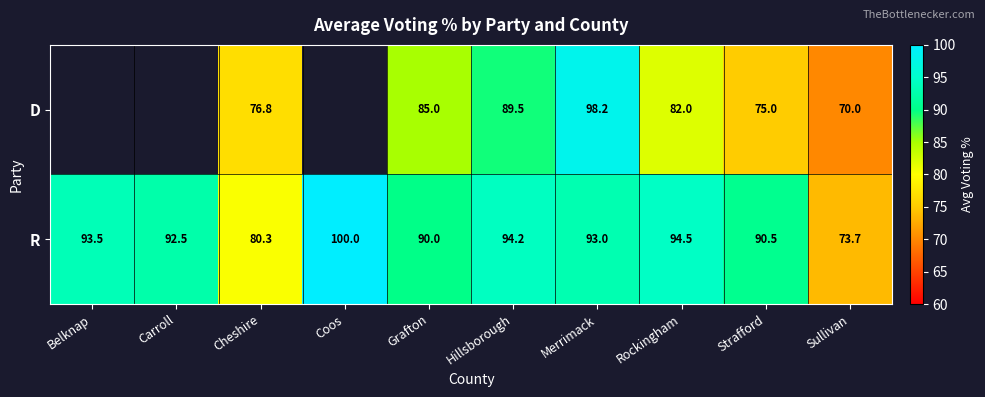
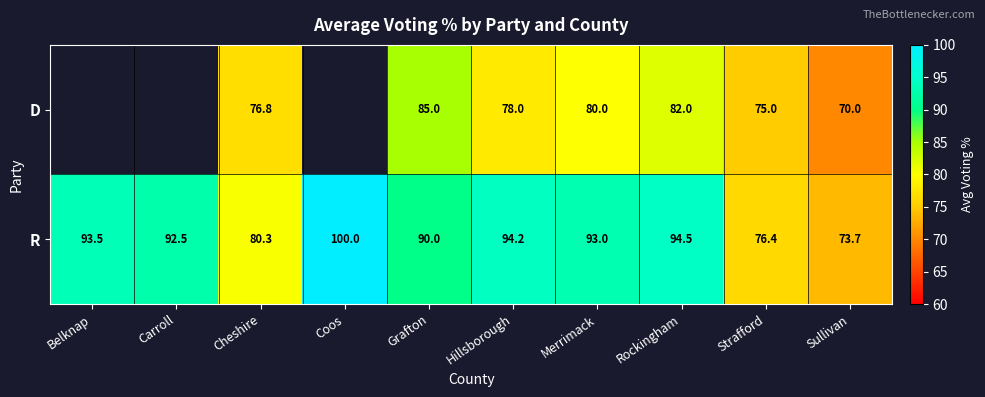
D, Hillsborough: 89.5 -> 78.0
D, Merrimack: 98.2 -> 80.0
R, Strafford: 90.5 -> 76.4
